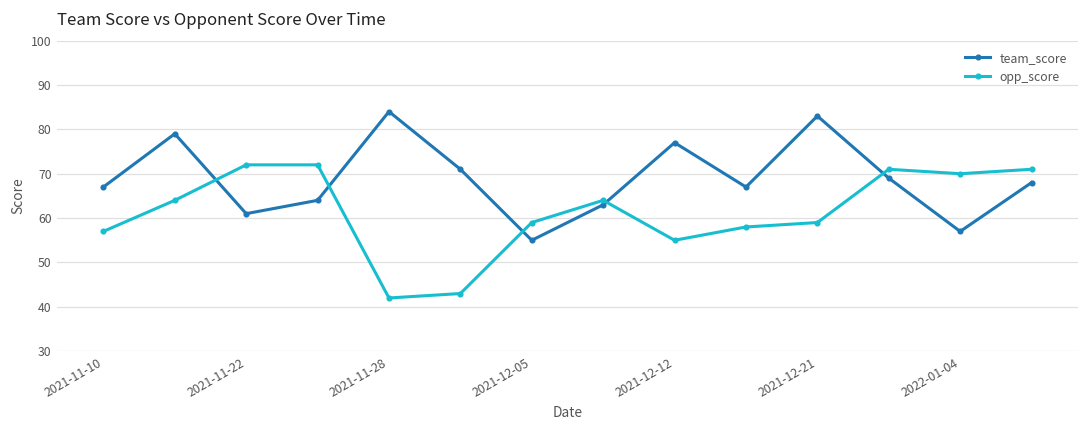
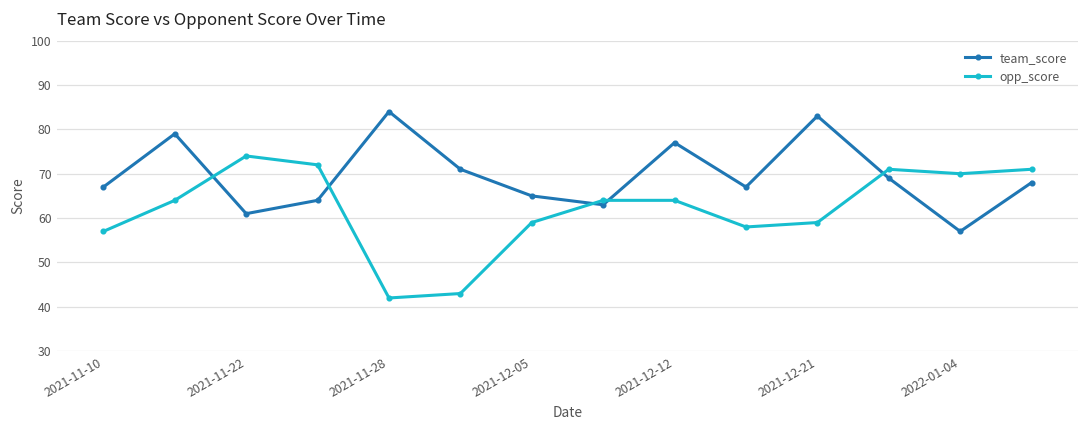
opp_score, 2021-11-22: 72 -> 74
team_score, 2021-12-05: 55 -> 65
opp_score, 2021-12-12: 55 -> 64
